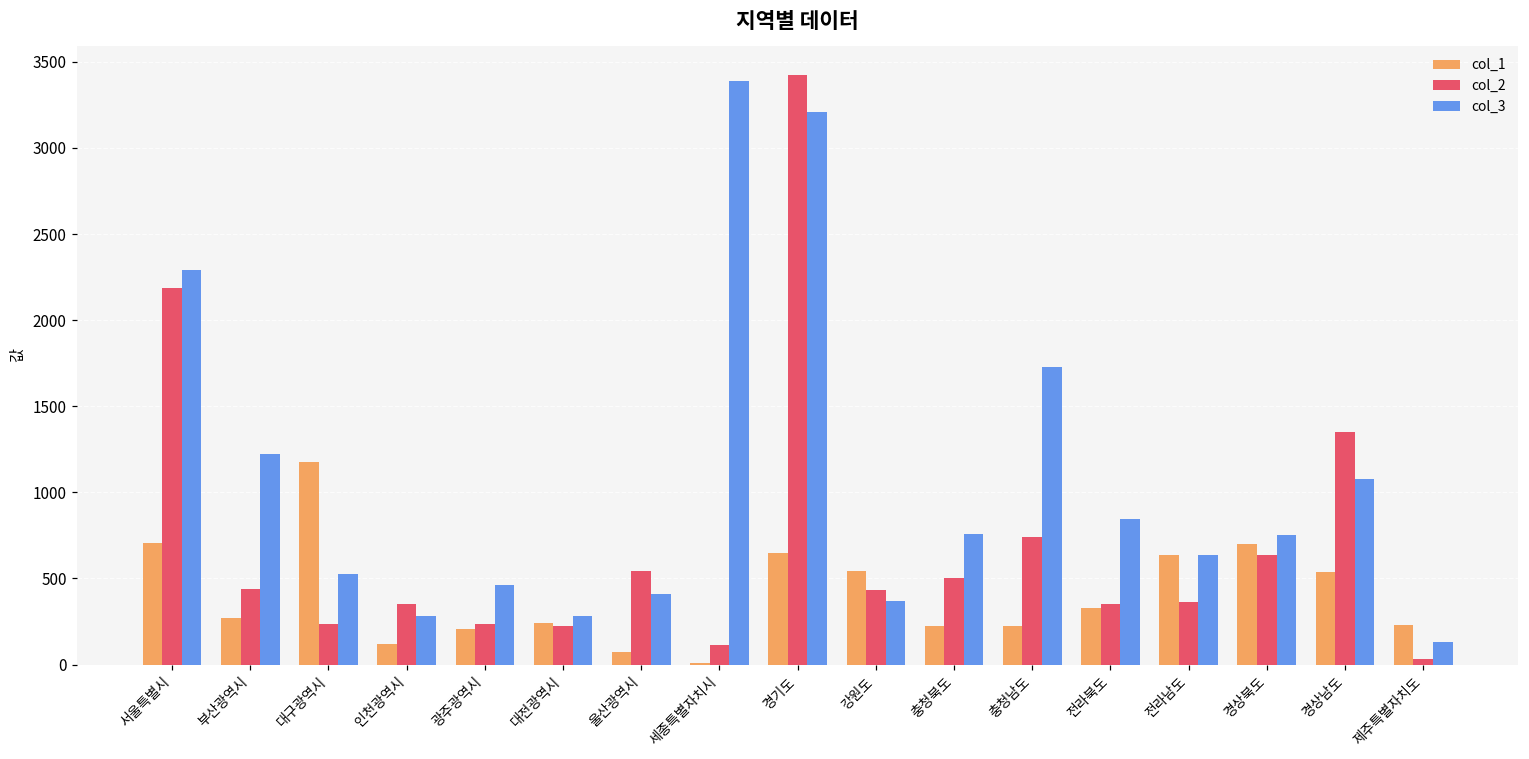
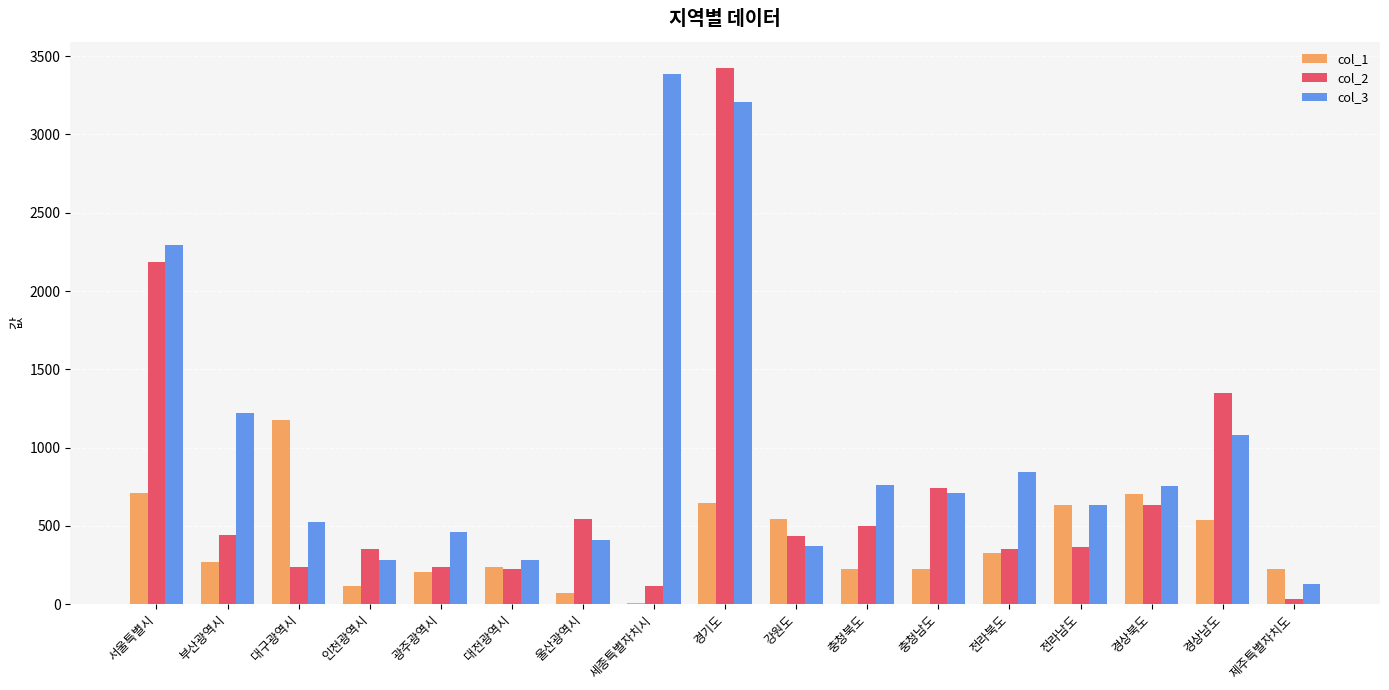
col_3, 충청남도: 1730 -> 710
